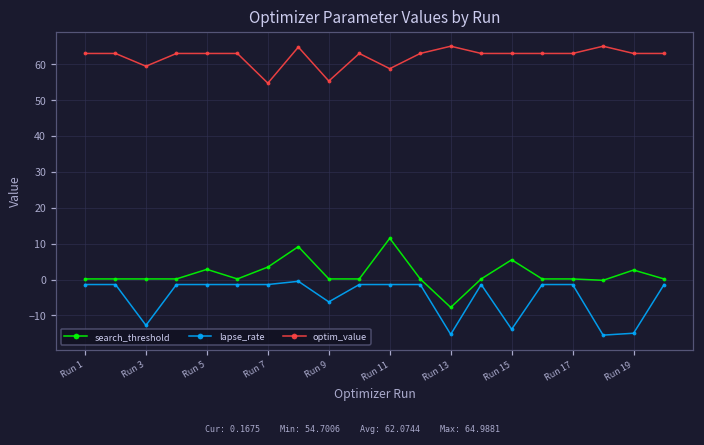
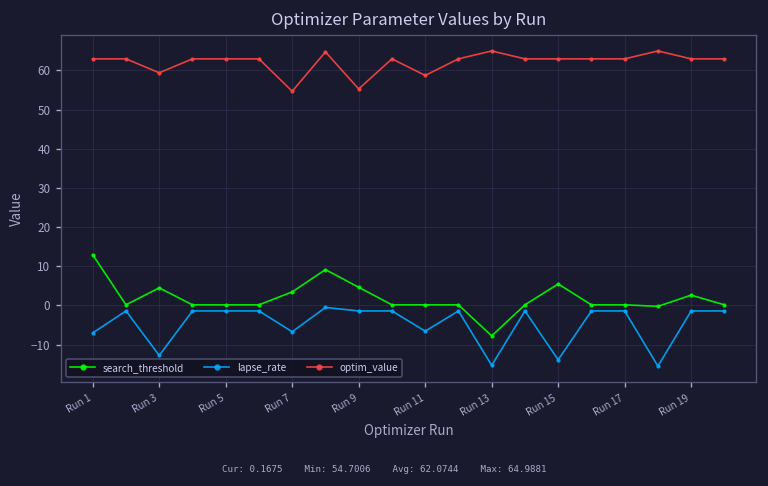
search_threshold, Run 1: 0 -> 13
lapse_rate, Run 1: -1 -> -7
search_threshold, Run 3: 0 -> 5
search_threshold, Run 5: 3 -> 0
lapse_rate, Run 7: -1 -> -7
search_threshold, Run 9: 0 -> 5
lapse_rate, Run 9: -6 -> -1
search_threshold, Run 11: 11 -> 0
lapse_rate, Run 11: -1 -> -7
lapse_rate, Run 19: -15 -> -1
